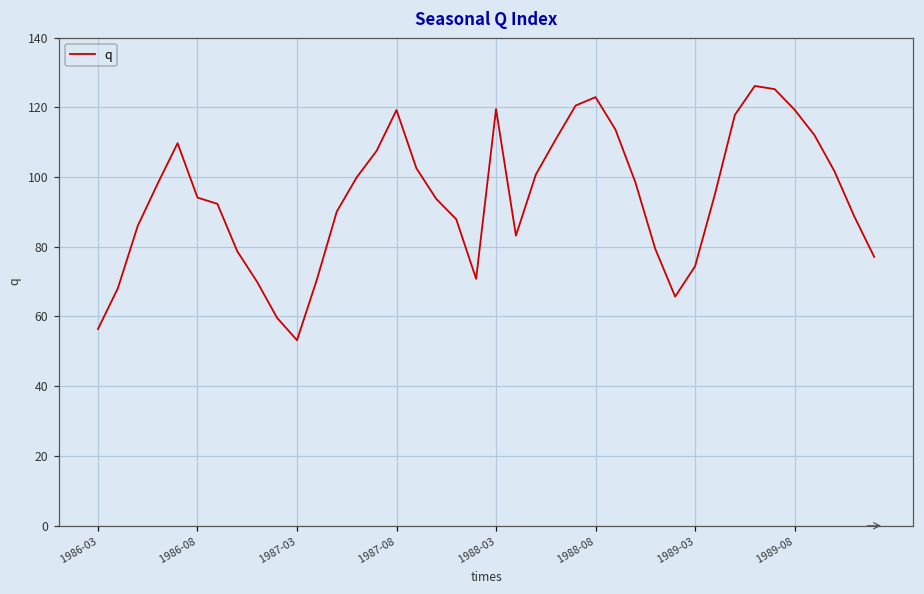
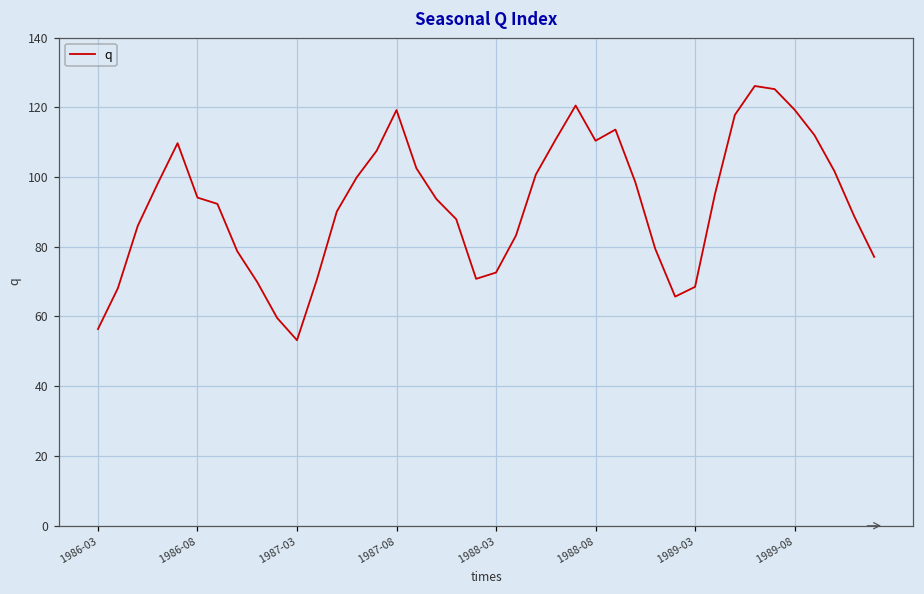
1988-03: 120 -> 73
1988-08: 123 -> 110
1989-03: 74 -> 69
